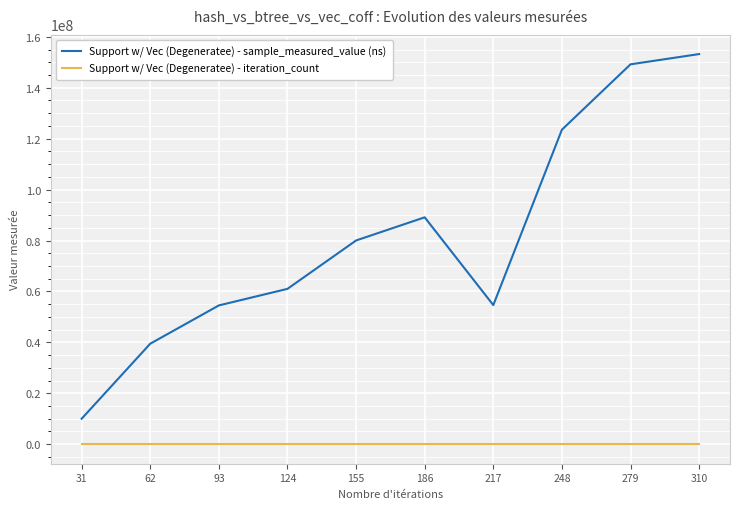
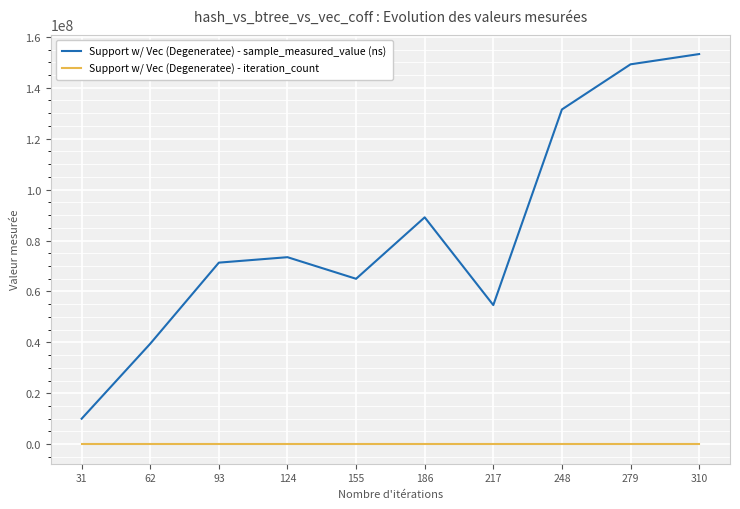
Support w/ Vec (Degeneratee) - sample_measured_value (ns), 93: 55000000 -> 71000000
Support w/ Vec (Degeneratee) - sample_measured_value (ns), 124: 61000000 -> 73000000
Support w/ Vec (Degeneratee) - sample_measured_value (ns), 155: 80000000 -> 65000000
Support w/ Vec (Degeneratee) - sample_measured_value (ns), 248: 124000000 -> 131000000
